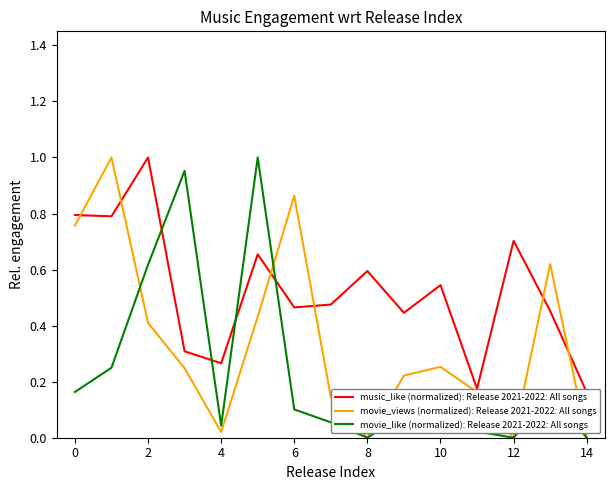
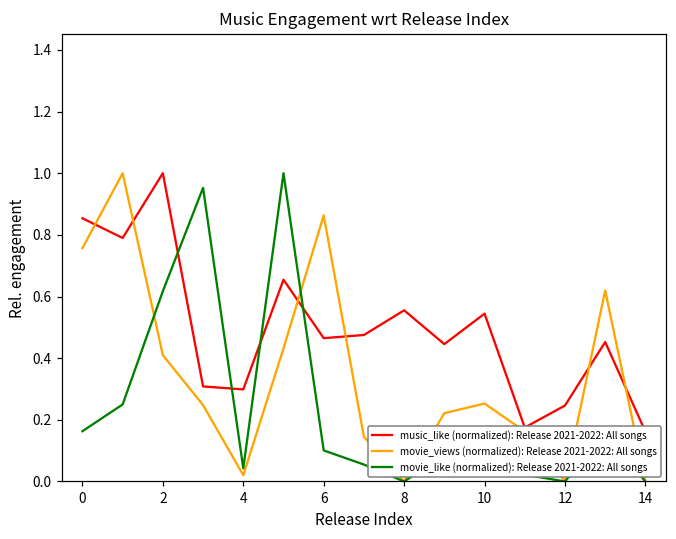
music_like (normalized): Release 2021-2022: All songs, 0: 0.79 -> 0.85
music_like (normalized): Release 2021-2022: All songs, 4: 0.27 -> 0.30
music_like (normalized): Release 2021-2022: All songs, 8: 0.59 -> 0.56
music_like (normalized): Release 2021-2022: All songs, 12: 0.70 -> 0.25
